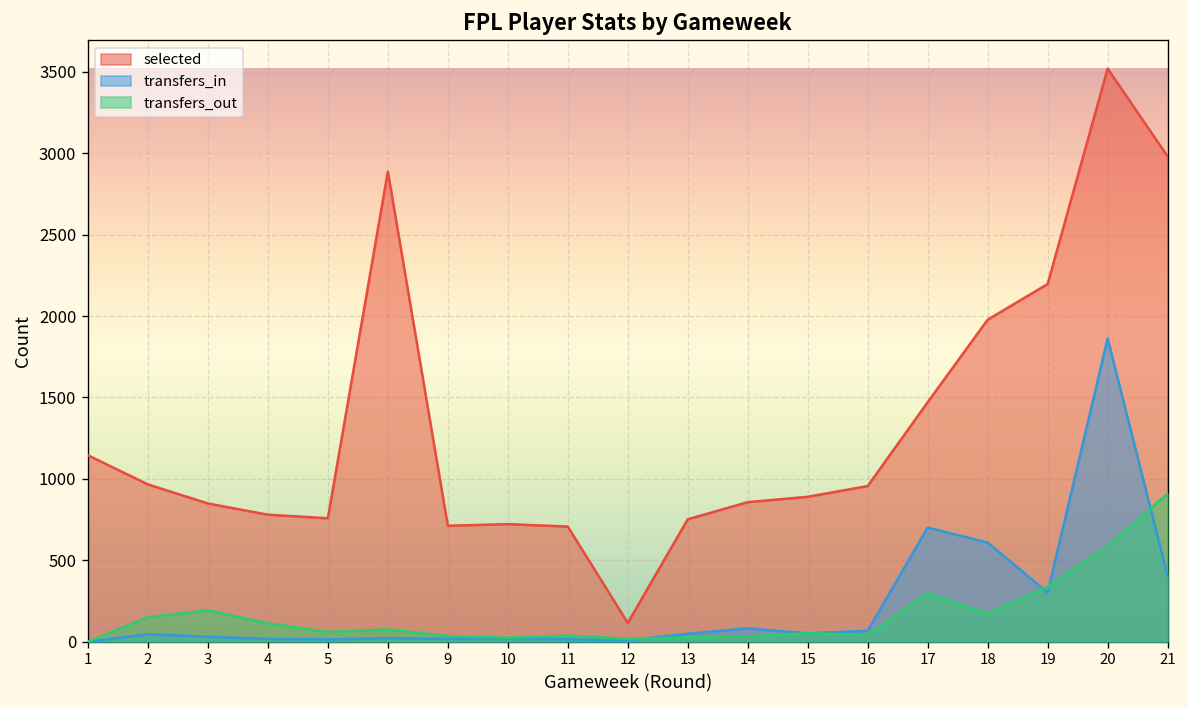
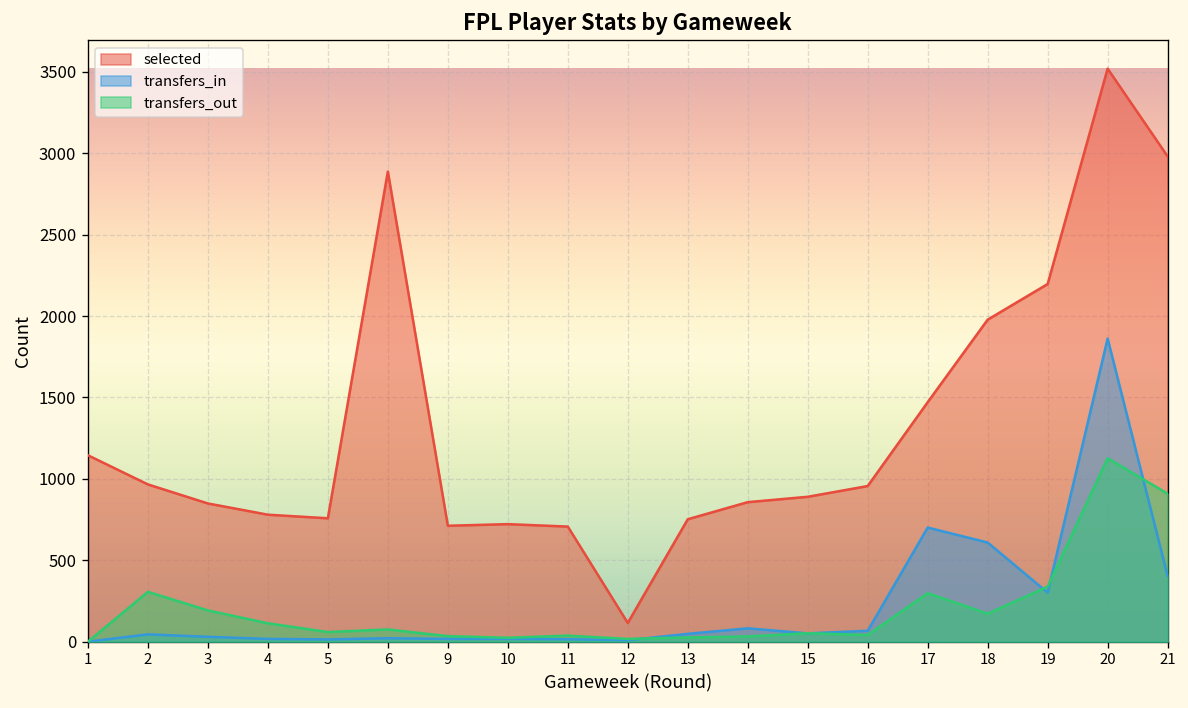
transfers_out, 2: 150 -> 310
transfers_out, 20: 590 -> 1130
